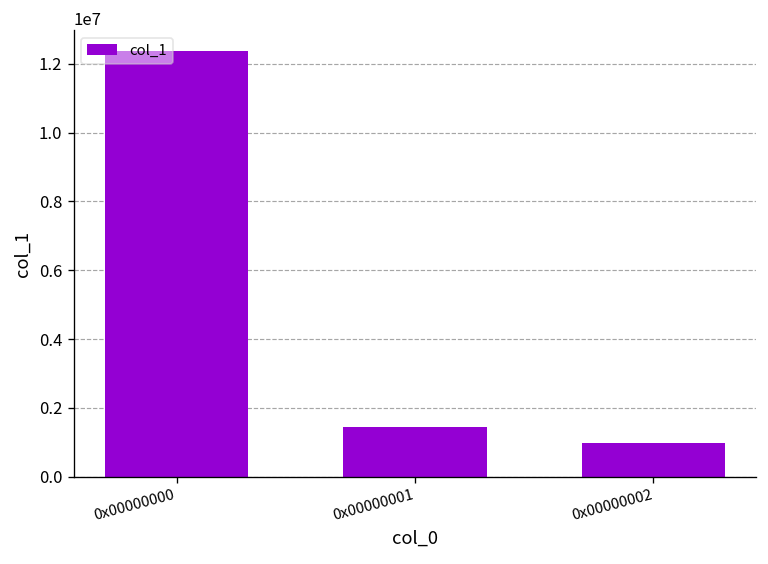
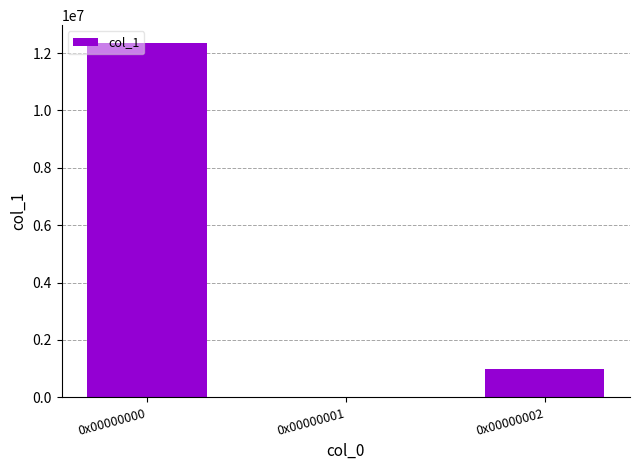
0x00000001: 1400000 -> 0
